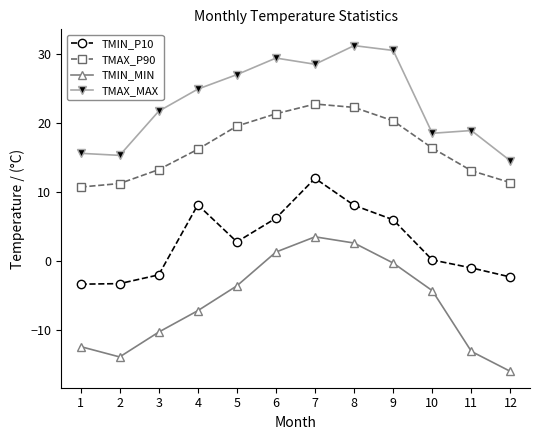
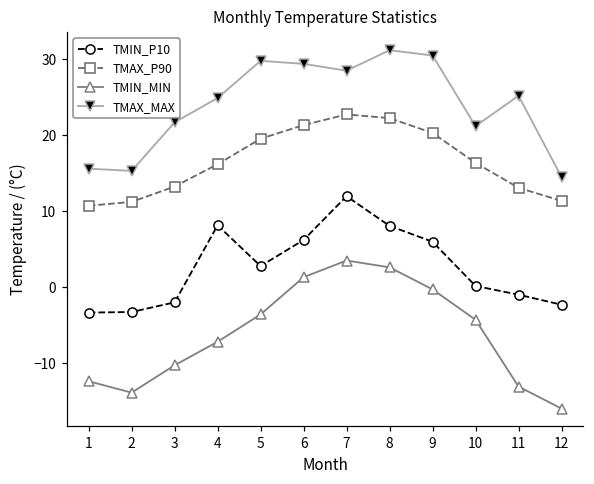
TMAX_MAX, 5: 27 -> 30
TMAX_MAX, 10: 19 -> 21
TMAX_MAX, 11: 19 -> 25
